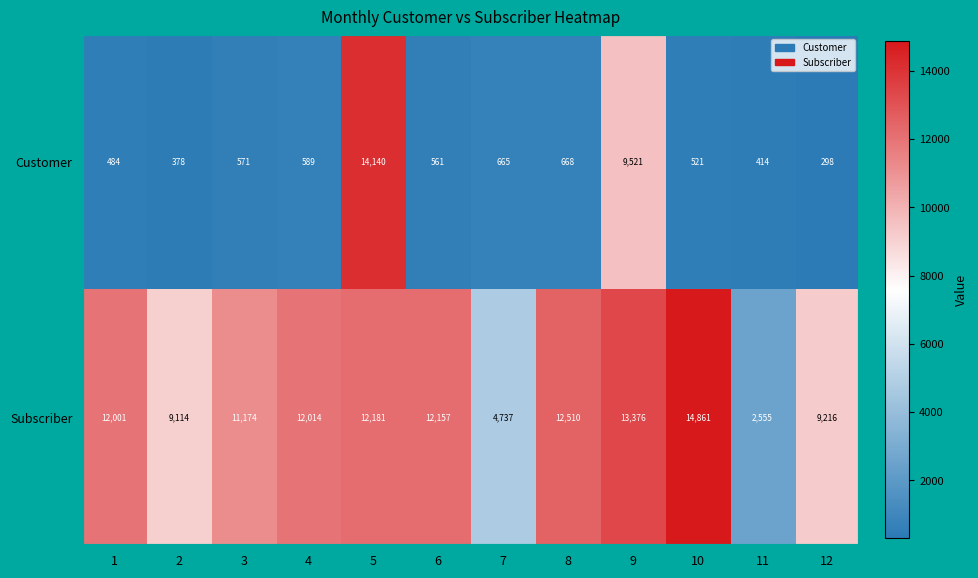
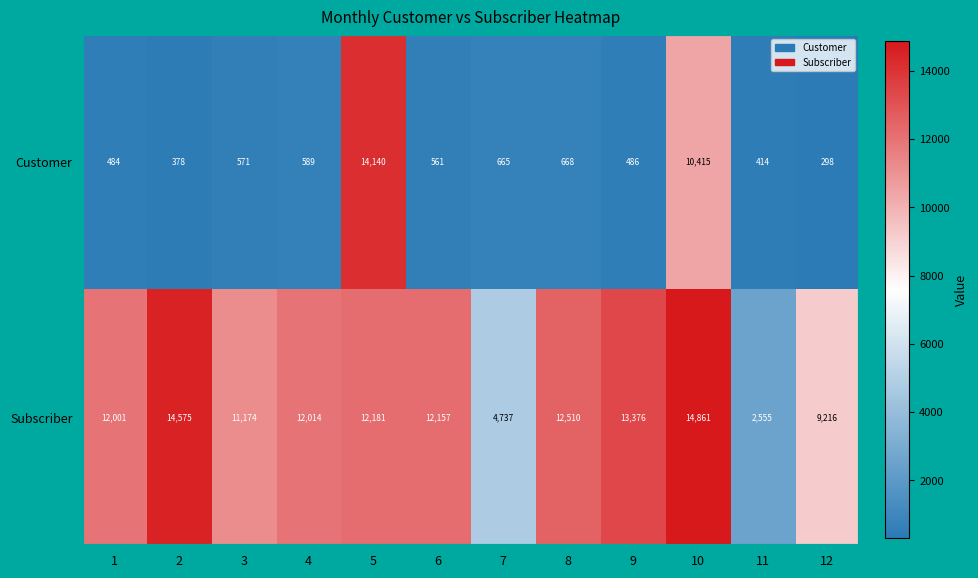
Customer, 9: 9,521 -> 486
Customer, 10: 521 -> 10,415
Subscriber, 2: 9,114 -> 14,575
